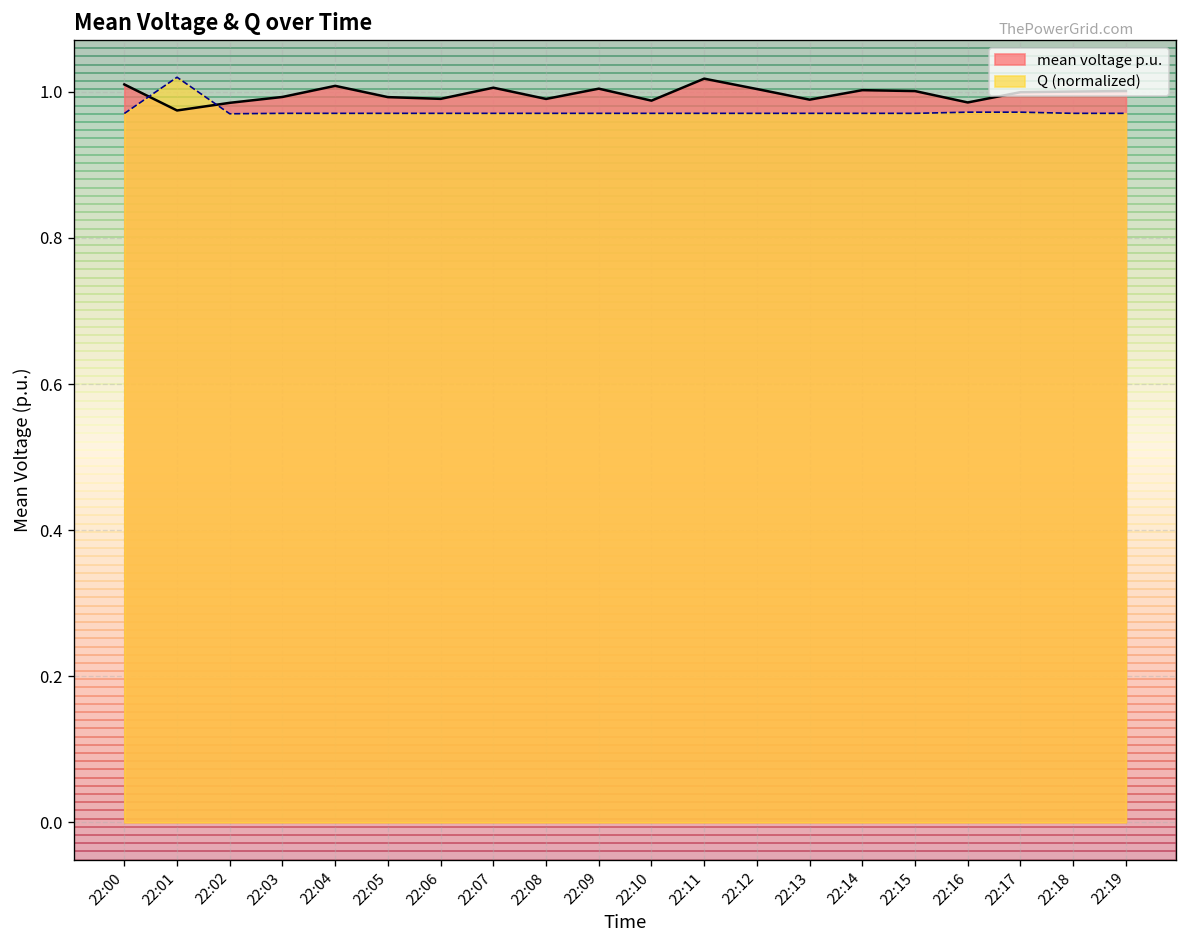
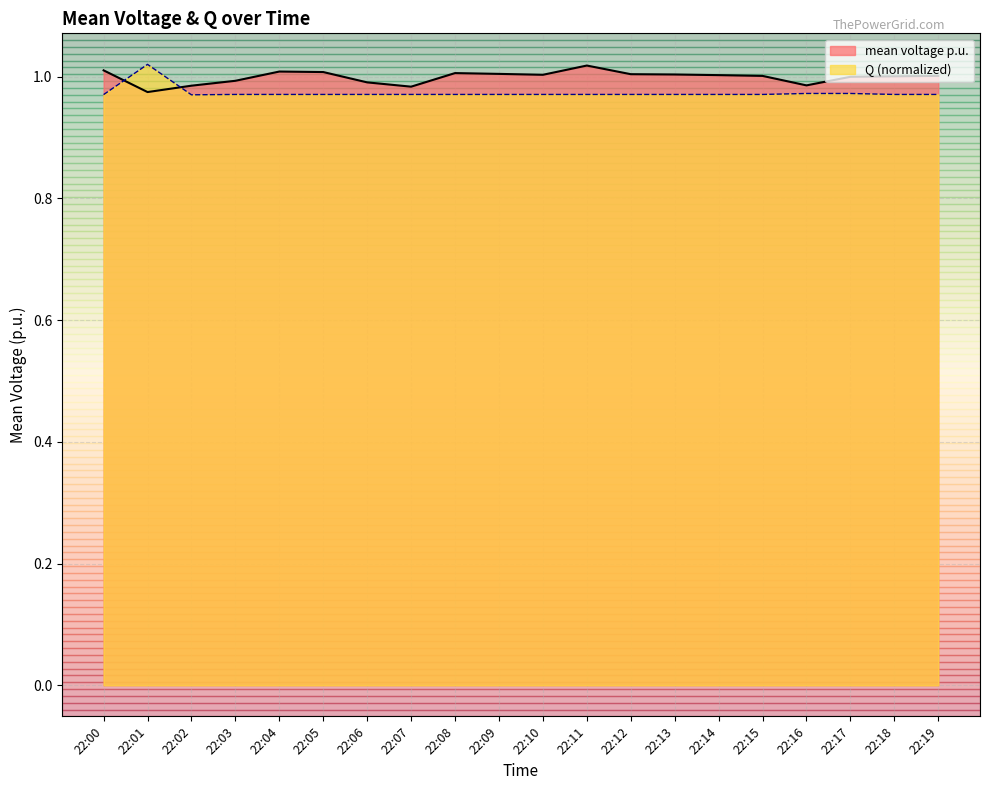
mean voltage p.u., 22:05: 0.99 -> 1.01
mean voltage p.u., 22:07: 1.01 -> 0.98
mean voltage p.u., 22:08: 0.99 -> 1.01
mean voltage p.u., 22:10: 0.99 -> 1.00
mean voltage p.u., 22:13: 0.99 -> 1.00
